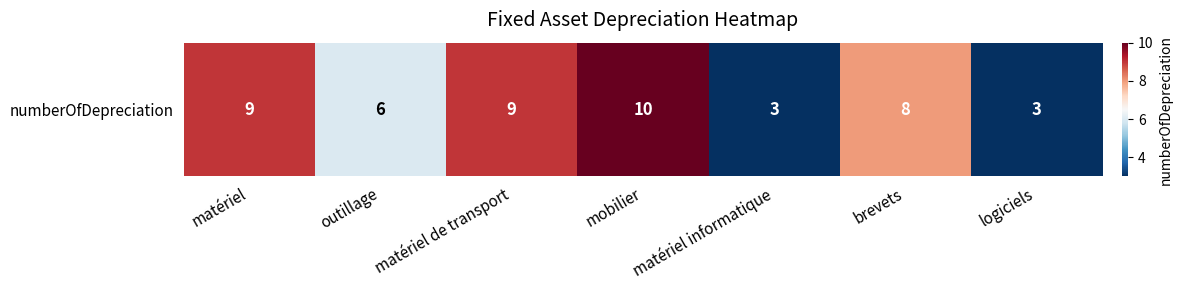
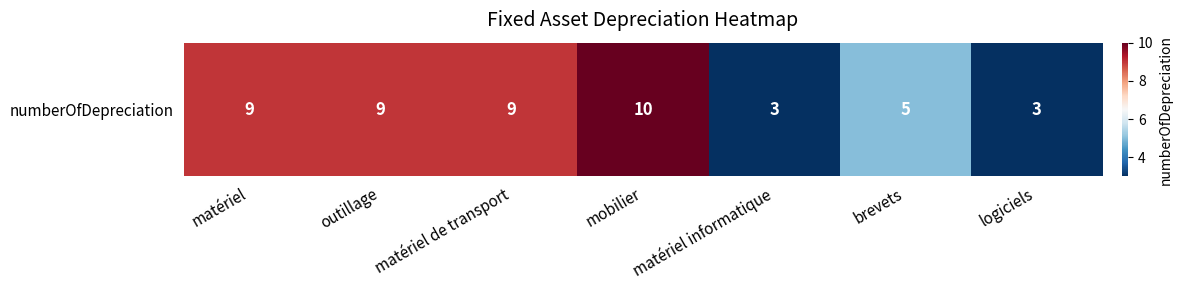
numberOfDepreciation, outillage: 6 -> 9
numberOfDepreciation, brevets: 8 -> 5
